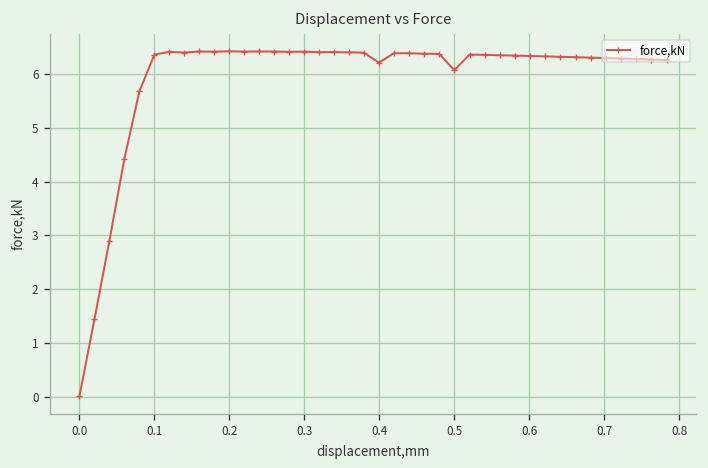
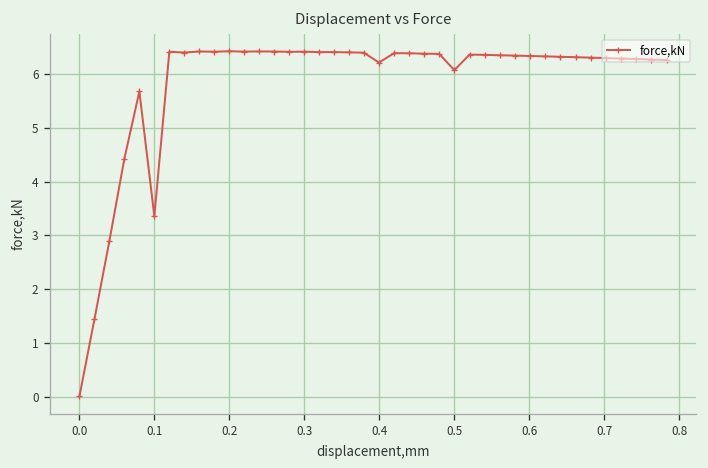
0.1: 6.4 -> 3.4
